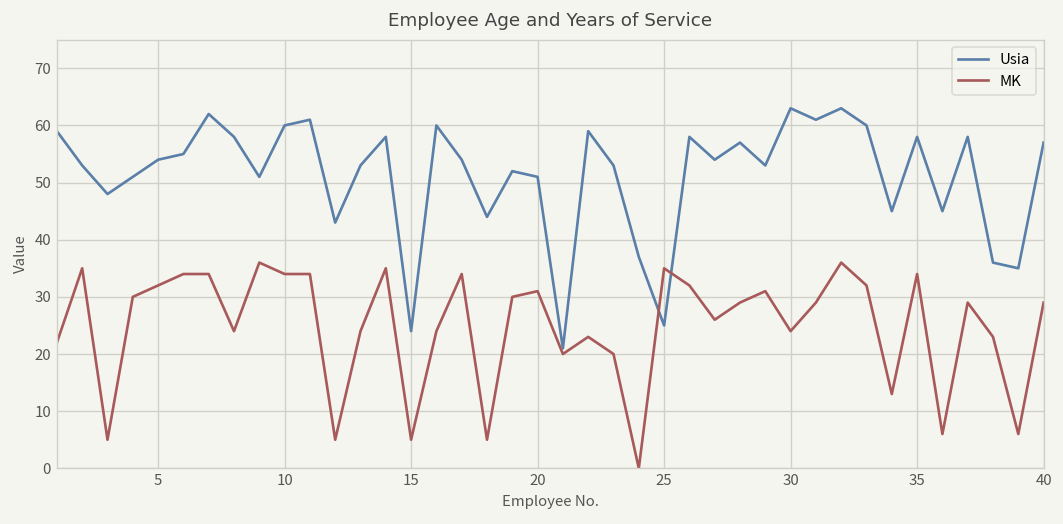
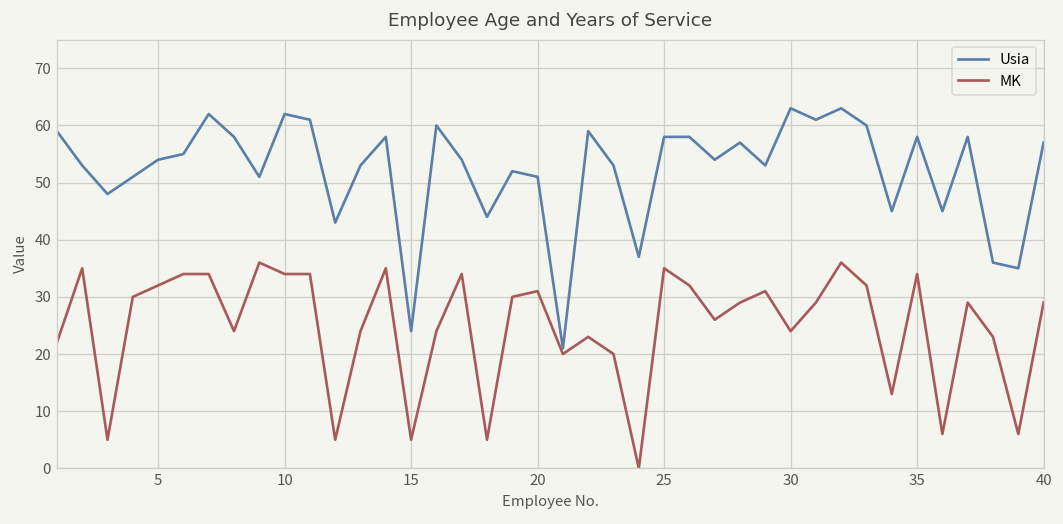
Usia, 10: 60 -> 62
Usia, 25: 25 -> 58
